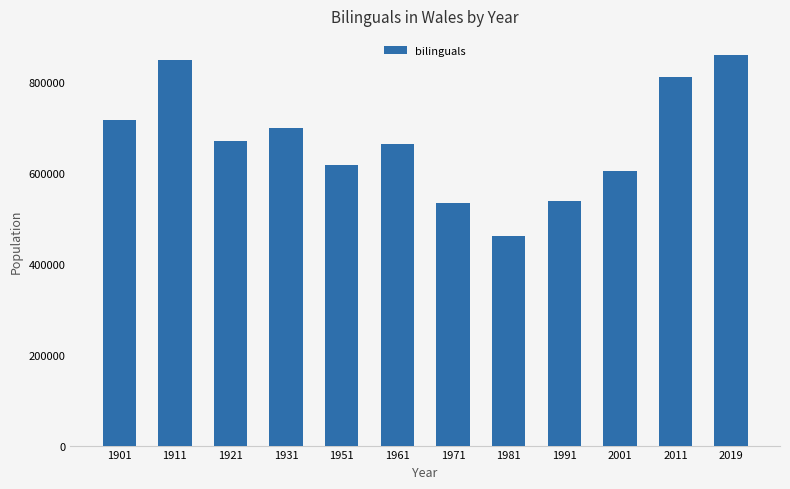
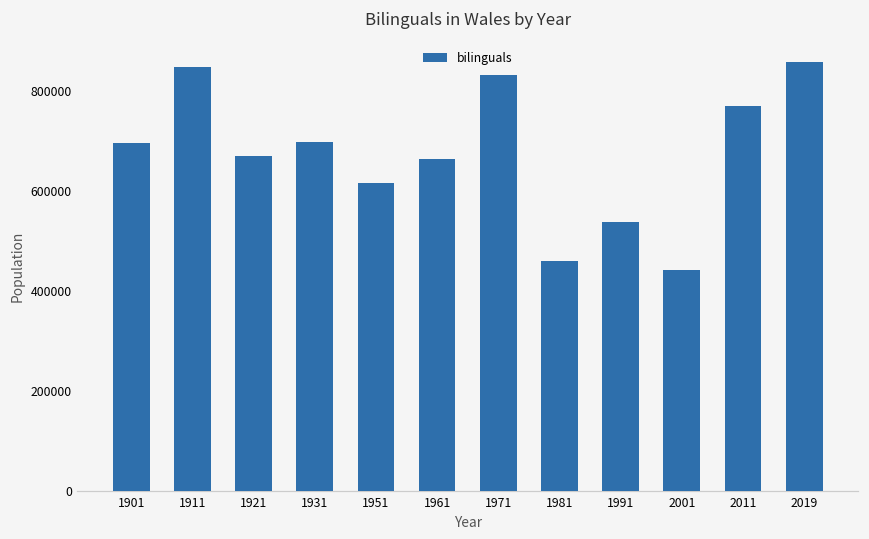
1901: 720000 -> 690000
1971: 530000 -> 830000
2001: 600000 -> 440000
2011: 810000 -> 770000
